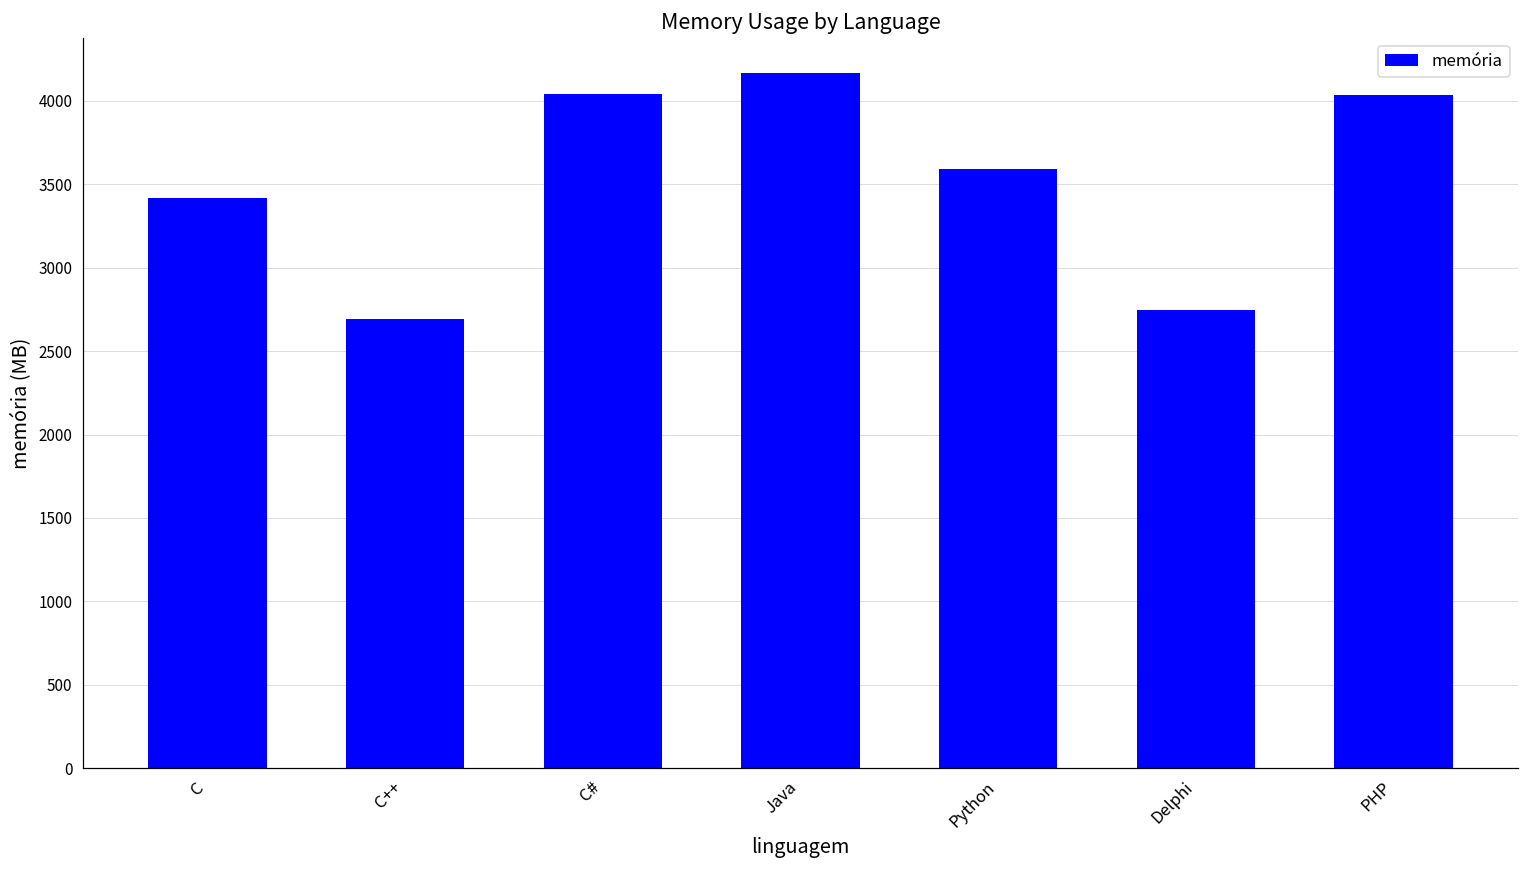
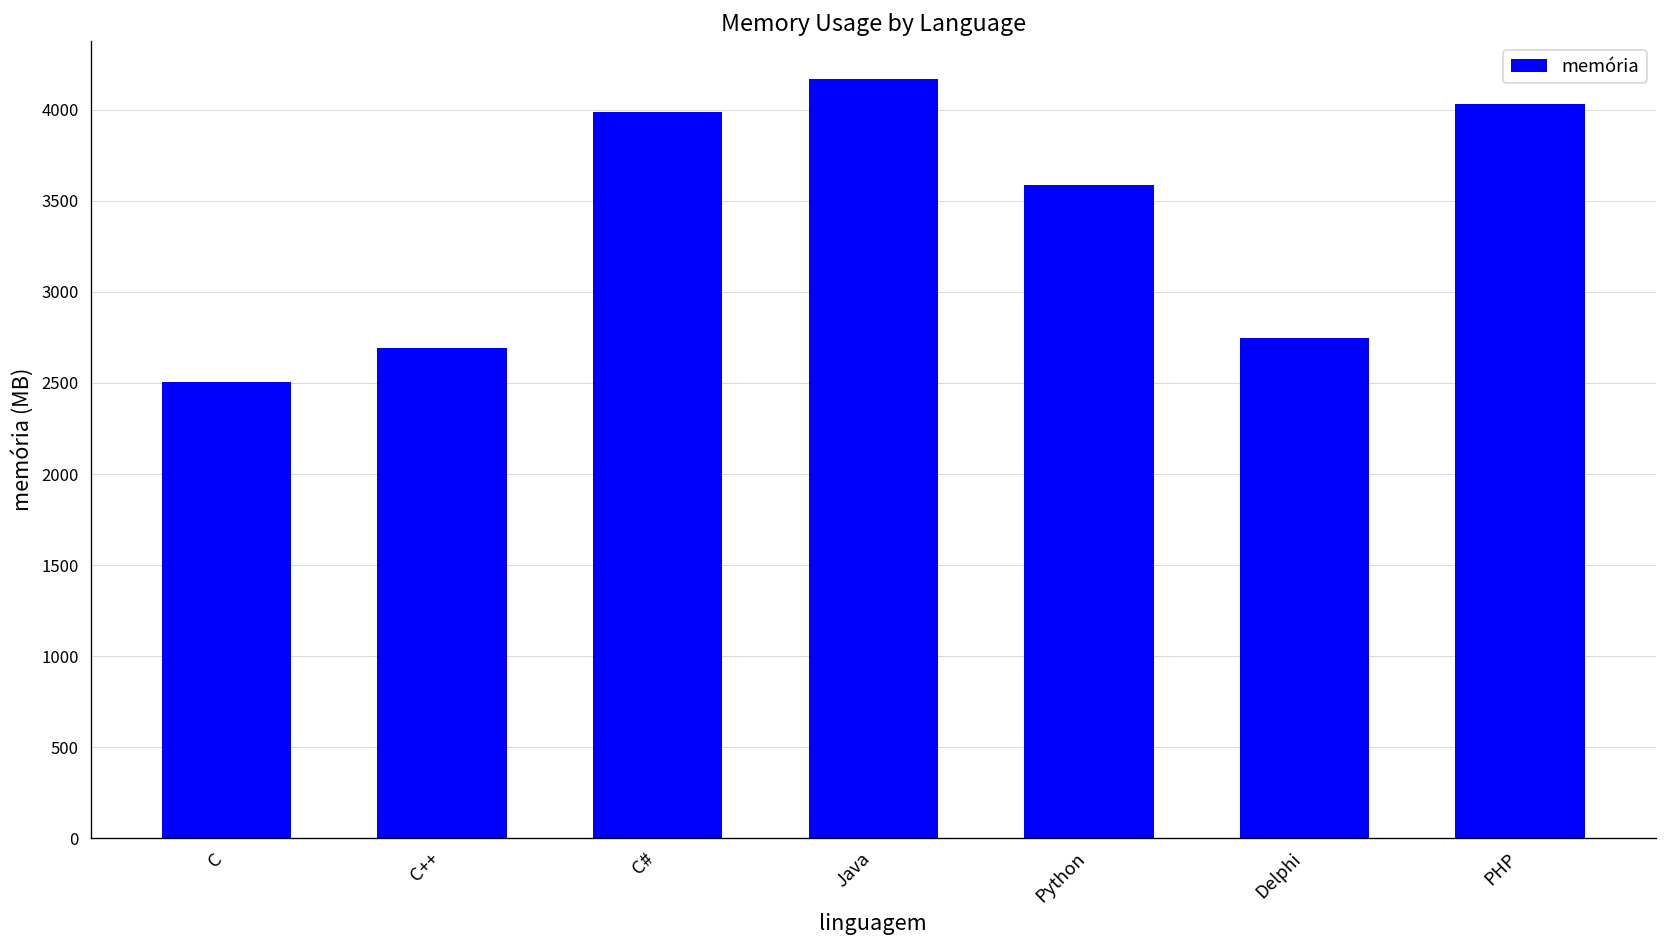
C: 3420 -> 2510
C#: 4040 -> 3990
